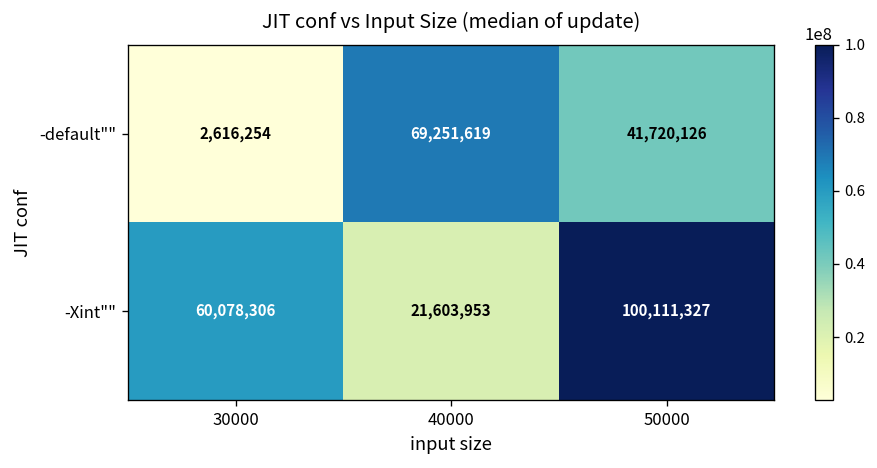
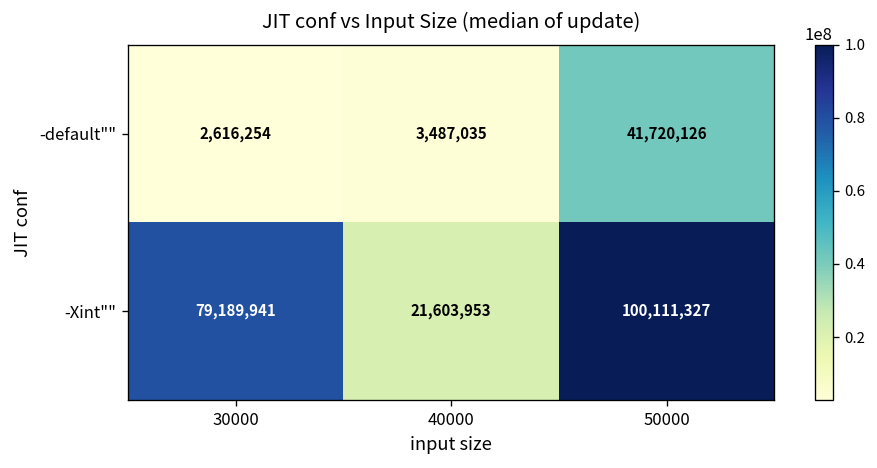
-default"", 40000: 69,251,619 -> 3,487,035
-Xint"", 30000: 60,078,306 -> 79,189,941
